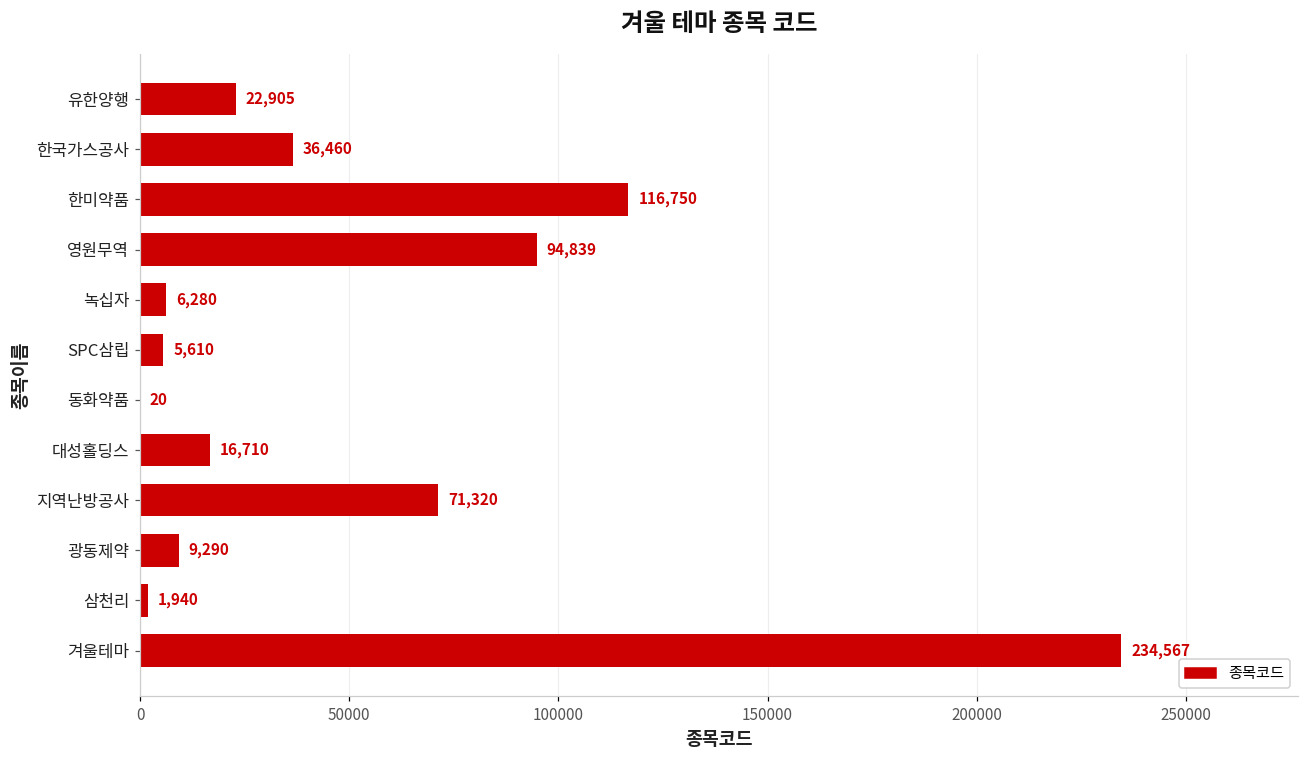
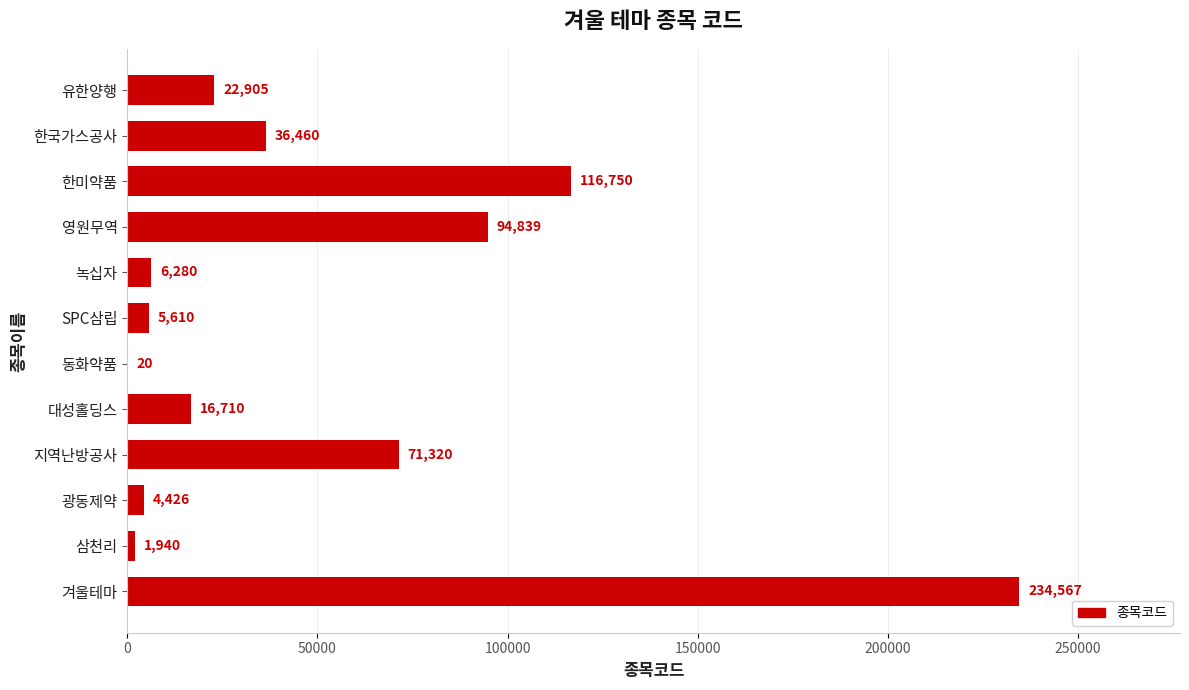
광동제약: 9,290 -> 4,426
